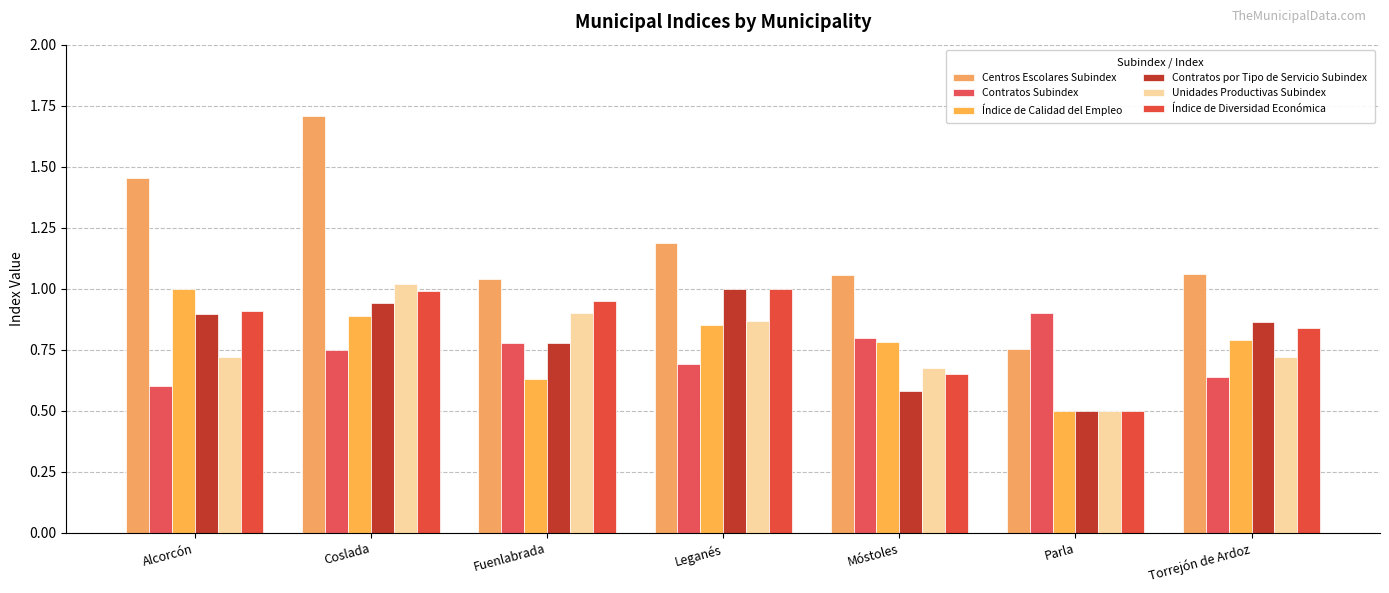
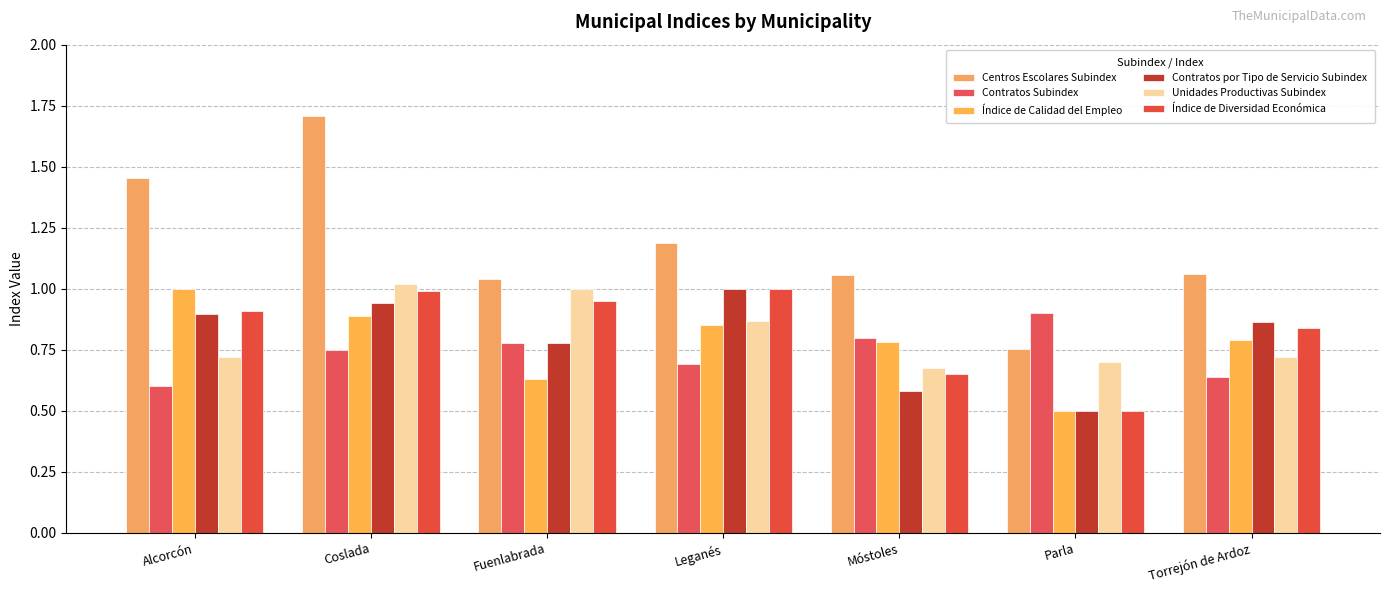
Unidades Productivas Subindex, Fuenlabrada: 0.9 -> 1.0
Unidades Productivas Subindex, Parla: 0.5 -> 0.7
